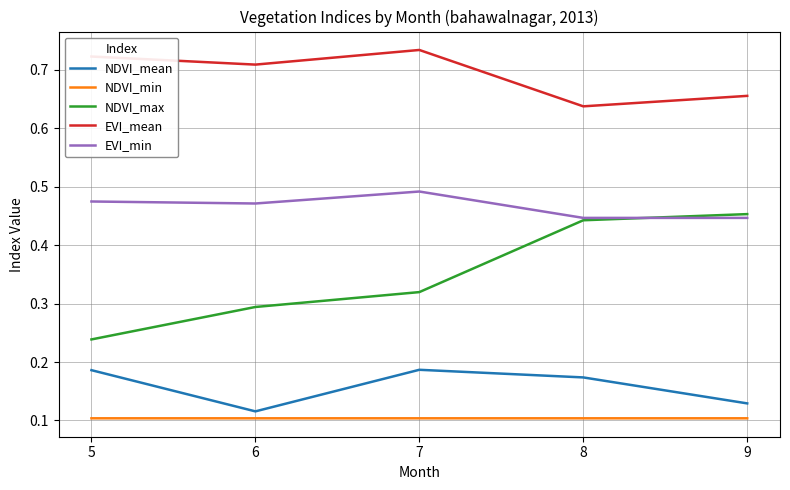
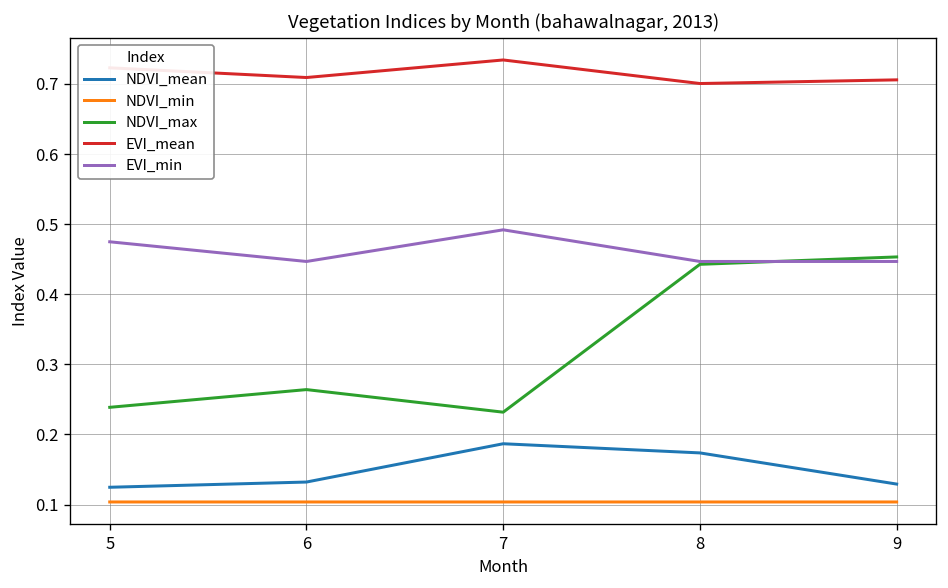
NDVI_mean, 5: 0.19 -> 0.12
NDVI_mean, 6: 0.12 -> 0.13
NDVI_max, 6: 0.29 -> 0.26
EVI_min, 6: 0.47 -> 0.45
NDVI_max, 7: 0.32 -> 0.23
EVI_mean, 8: 0.64 -> 0.70
EVI_mean, 9: 0.66 -> 0.71
